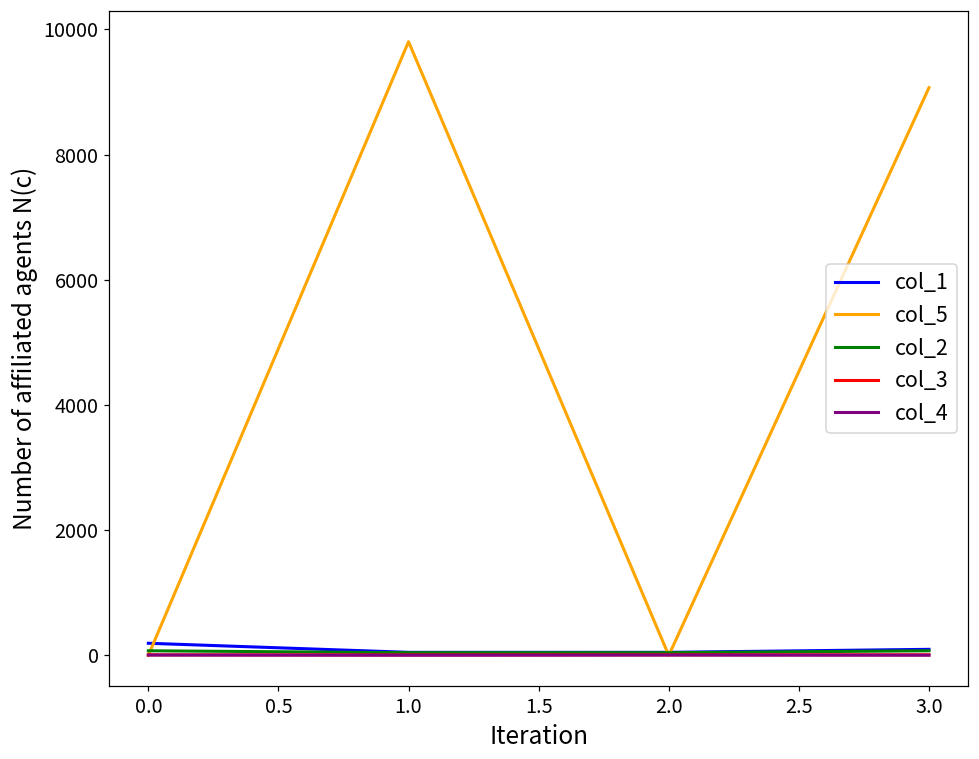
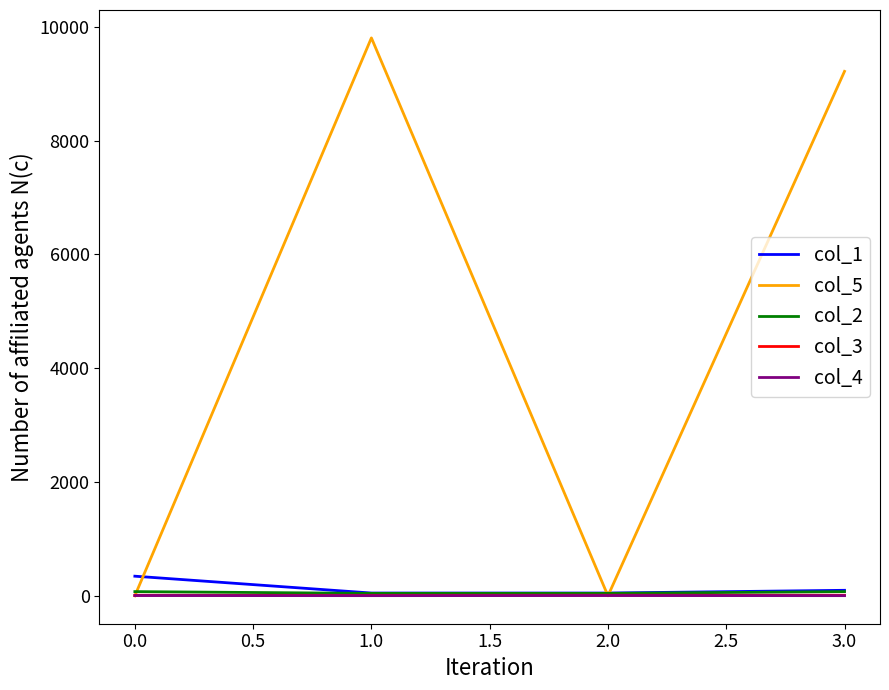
col_1, 0.0: 200 -> 300
col_5, 3.0: 9100 -> 9200
